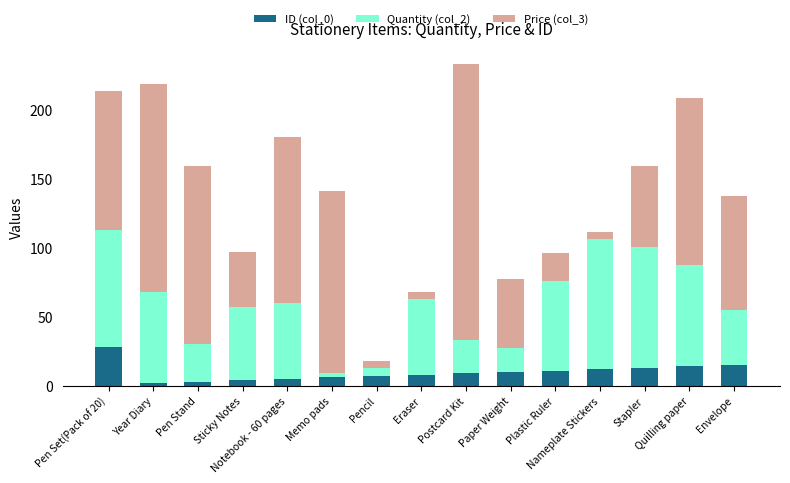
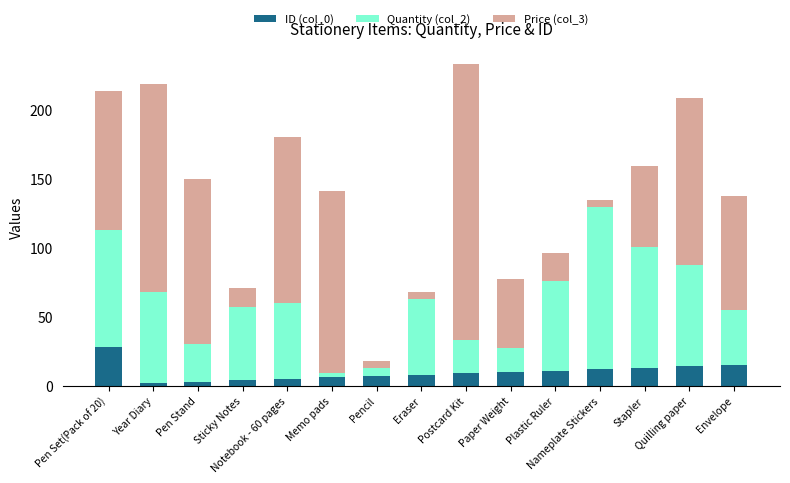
Price (col_3), Pen Stand: 129 -> 120
Price (col_3), Sticky Notes: 40 -> 14
Quantity (col_2), Nameplate Stickers: 94 -> 117
